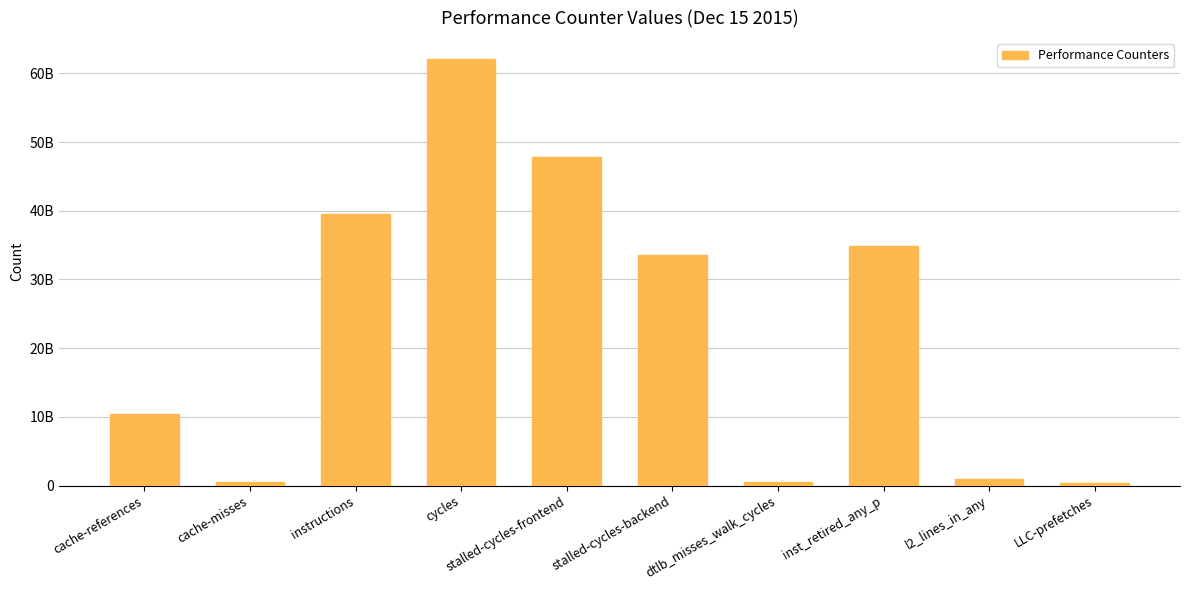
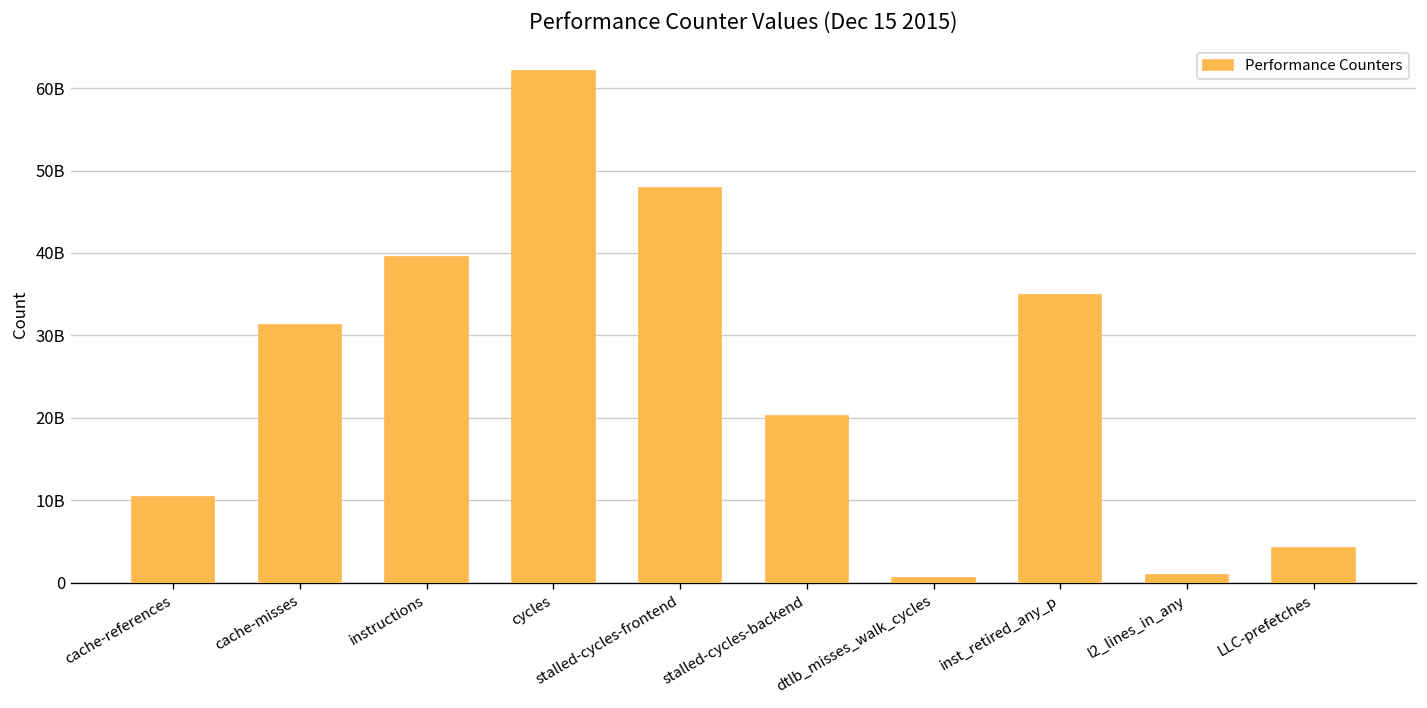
cache-misses: 0 -> 31000000000
stalled-cycles-backend: 34000000000 -> 20000000000
LLC-prefetches: 0 -> 4000000000
